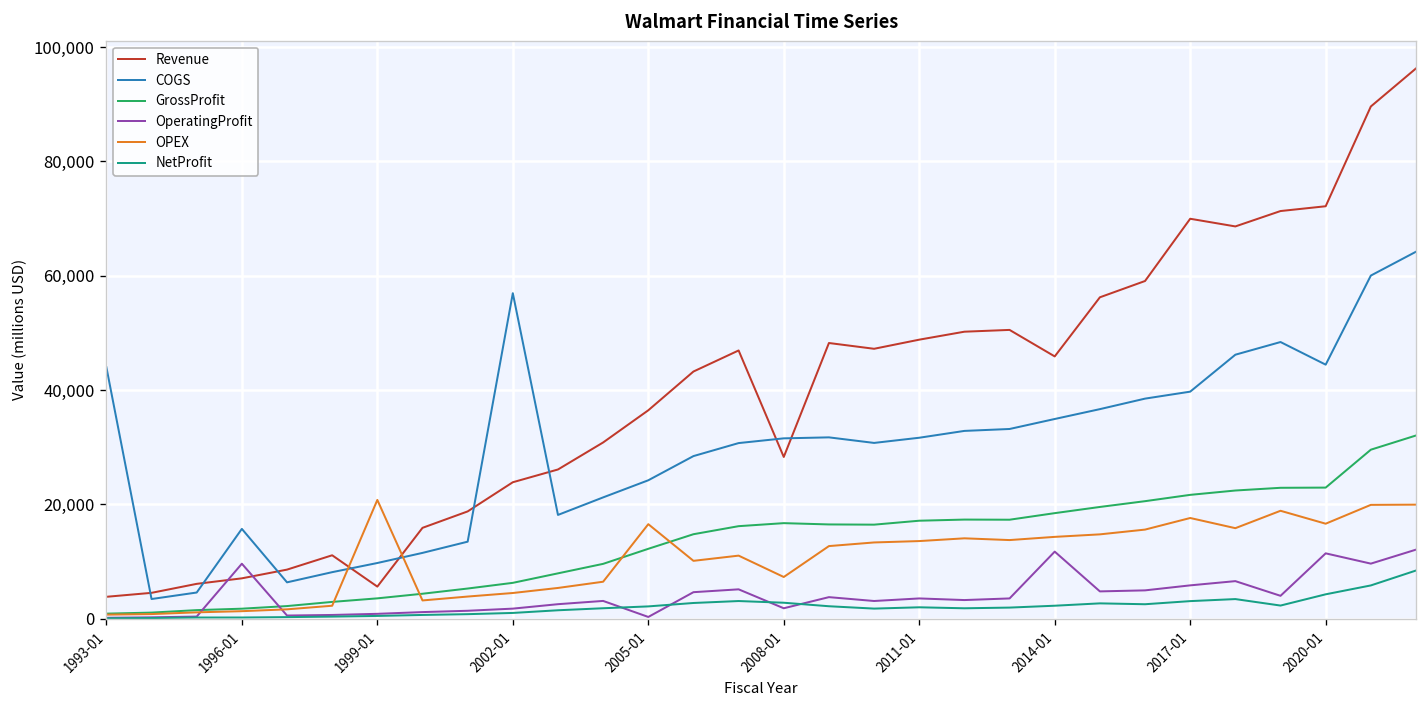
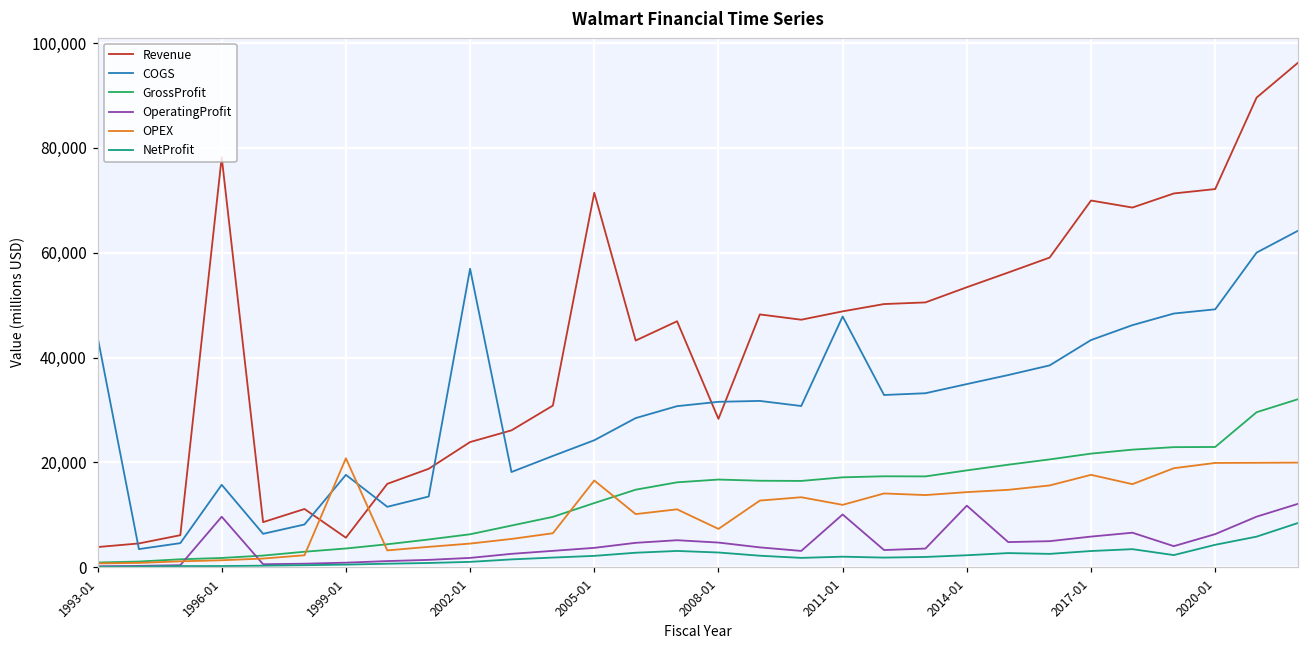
Revenue, 1996-01: 7,000 -> 78,000
COGS, 1999-01: 10,000 -> 18,000
Revenue, 2005-01: 36,000 -> 71,000
OperatingProfit, 2005-01: 0 -> 4,000
OperatingProfit, 2008-01: 2,000 -> 5,000
COGS, 2011-01: 32,000 -> 48,000
OperatingProfit, 2011-01: 4,000 -> 10,000
OPEX, 2011-01: 14,000 -> 12,000
Revenue, 2014-01: 46,000 -> 53,000
COGS, 2017-01: 40,000 -> 43,000
COGS, 2020-01: 44,000 -> 49,000
OperatingProfit, 2020-01: 11,000 -> 6,000
OPEX, 2020-01: 17,000 -> 20,000
